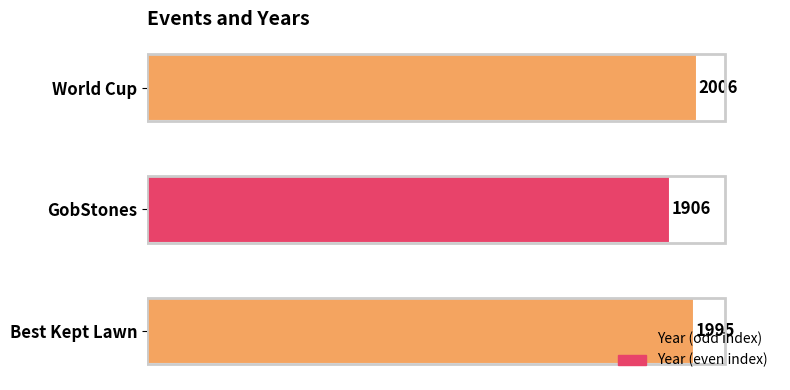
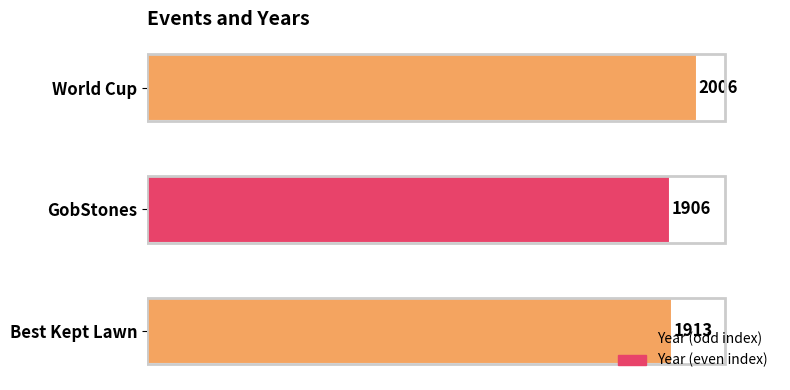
Best Kept Lawn: 1995 -> 1913
